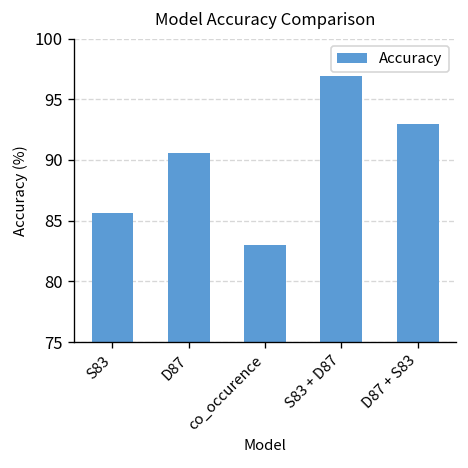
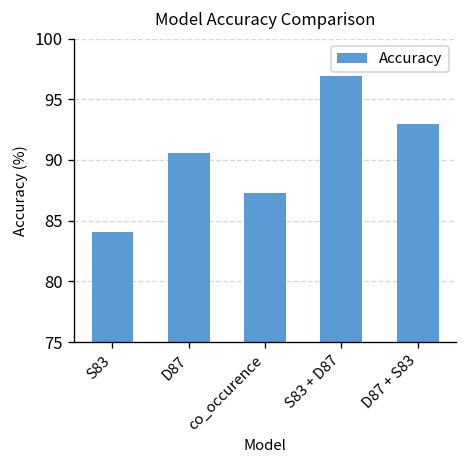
S83: 85.6 -> 84.1
co_occurence: 83.0 -> 87.3
